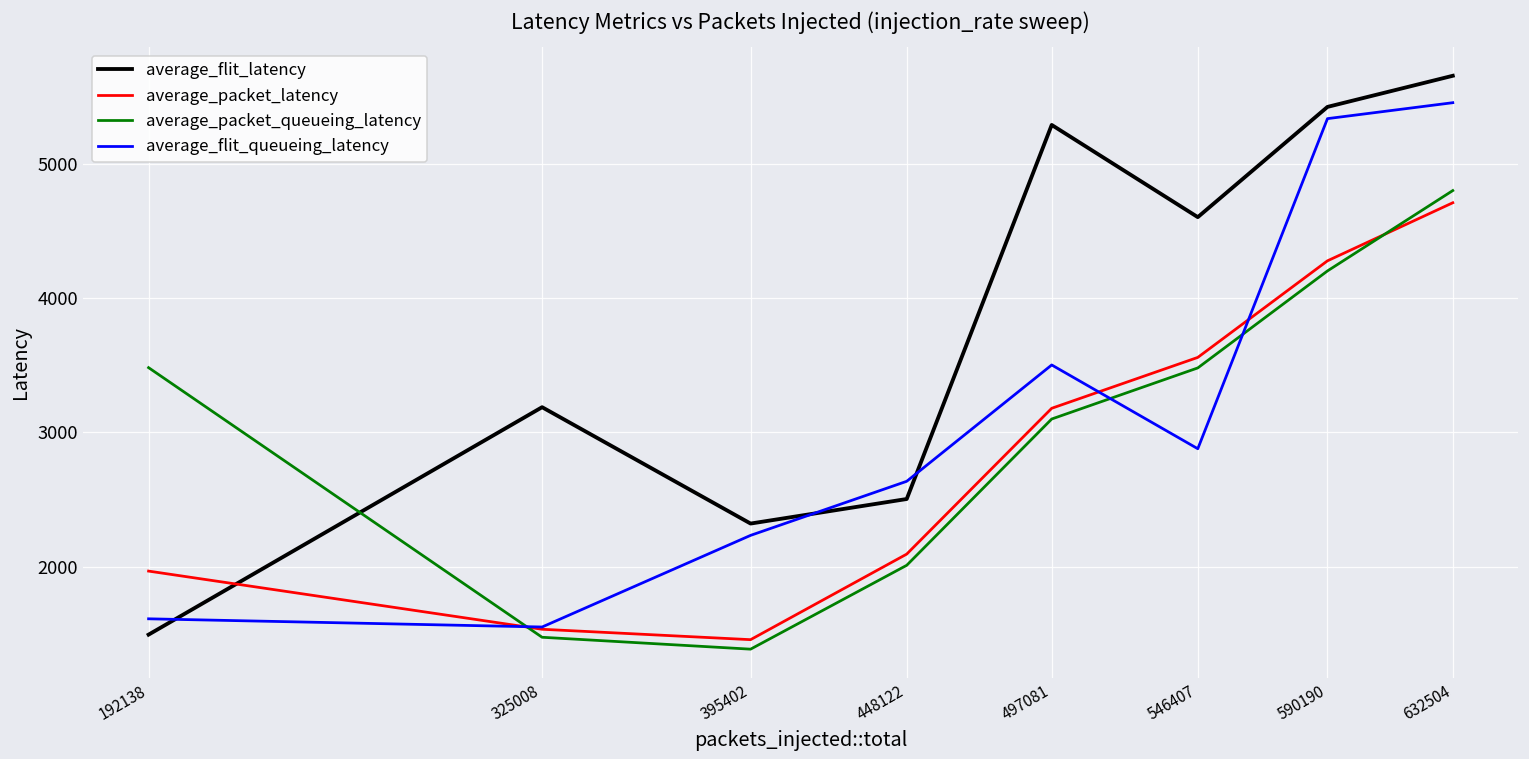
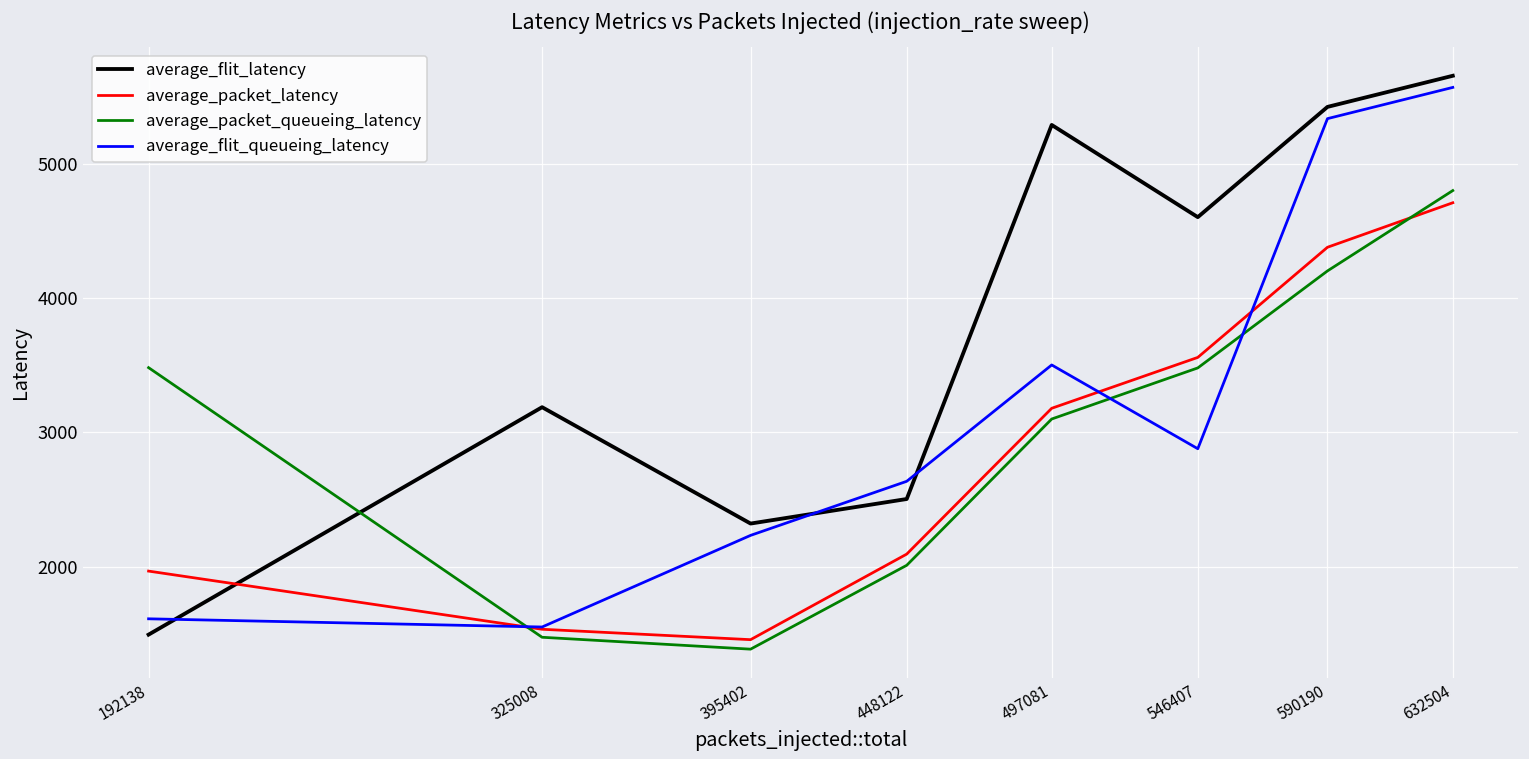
average_packet_latency, 590190: 4280 -> 4380
average_flit_queueing_latency, 632504: 5460 -> 5570
